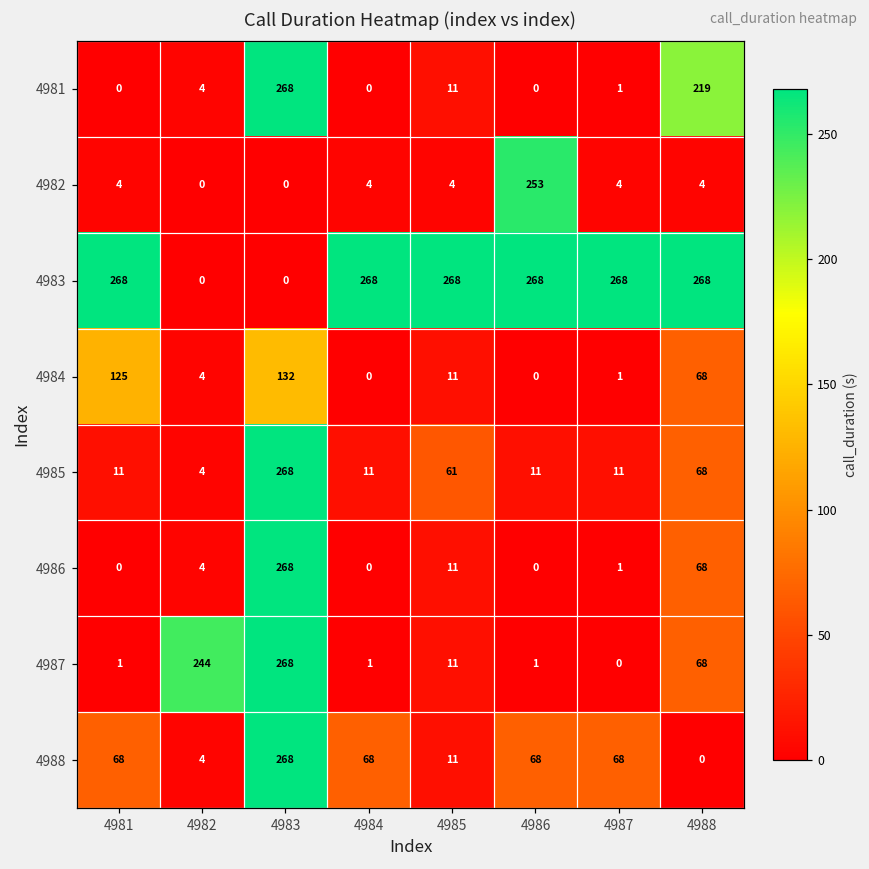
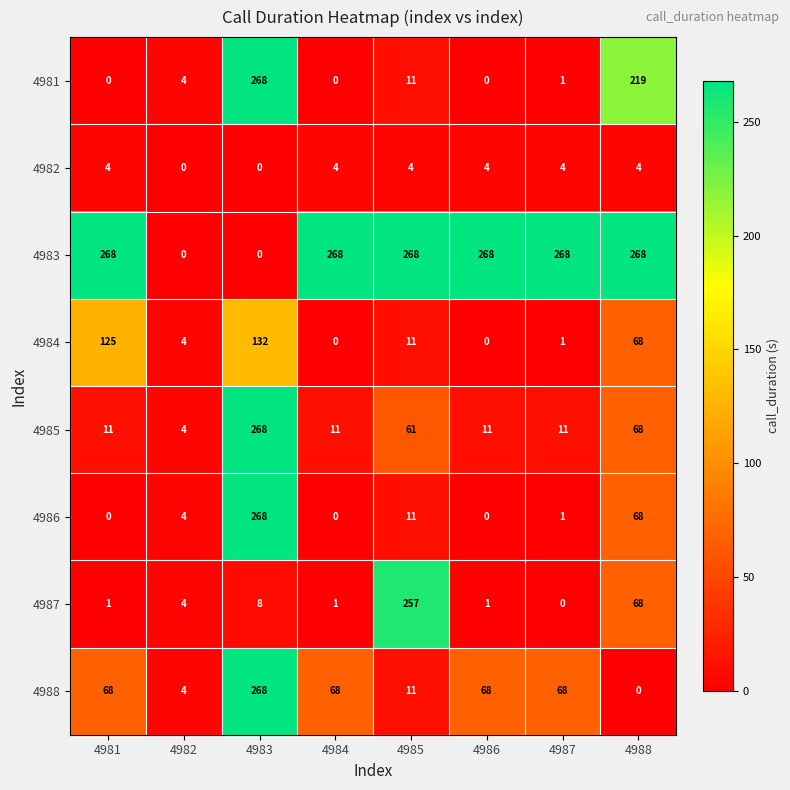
4982, 4986: 253 -> 4
4987, 4982: 244 -> 4
4987, 4983: 268 -> 8
4987, 4985: 11 -> 257
